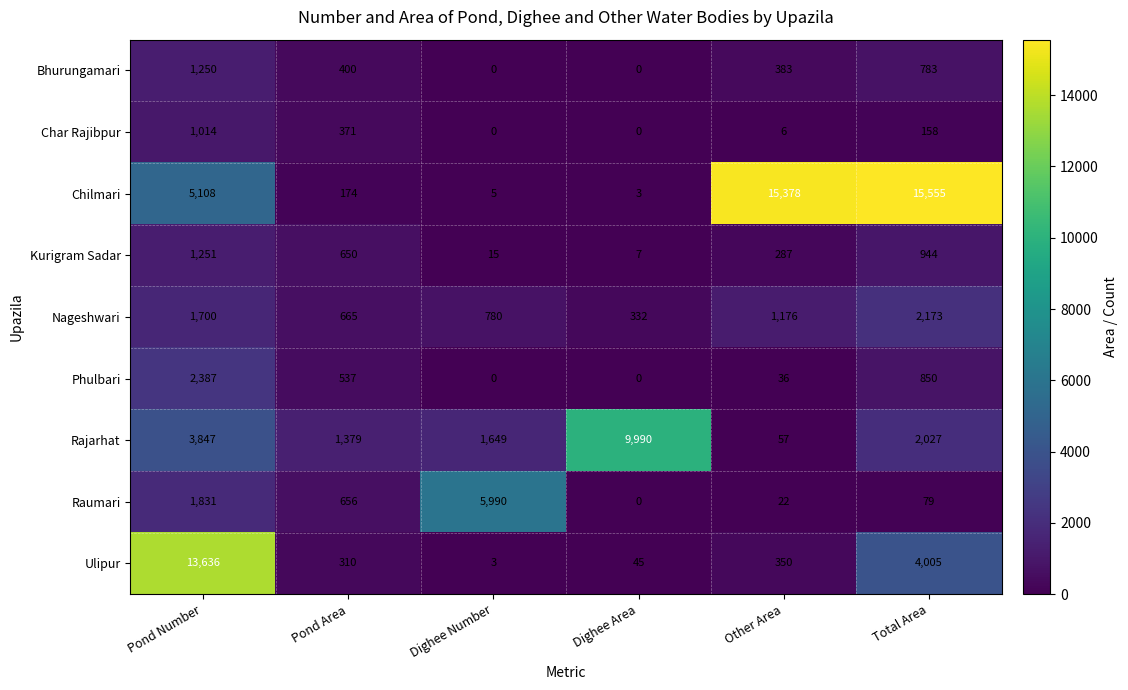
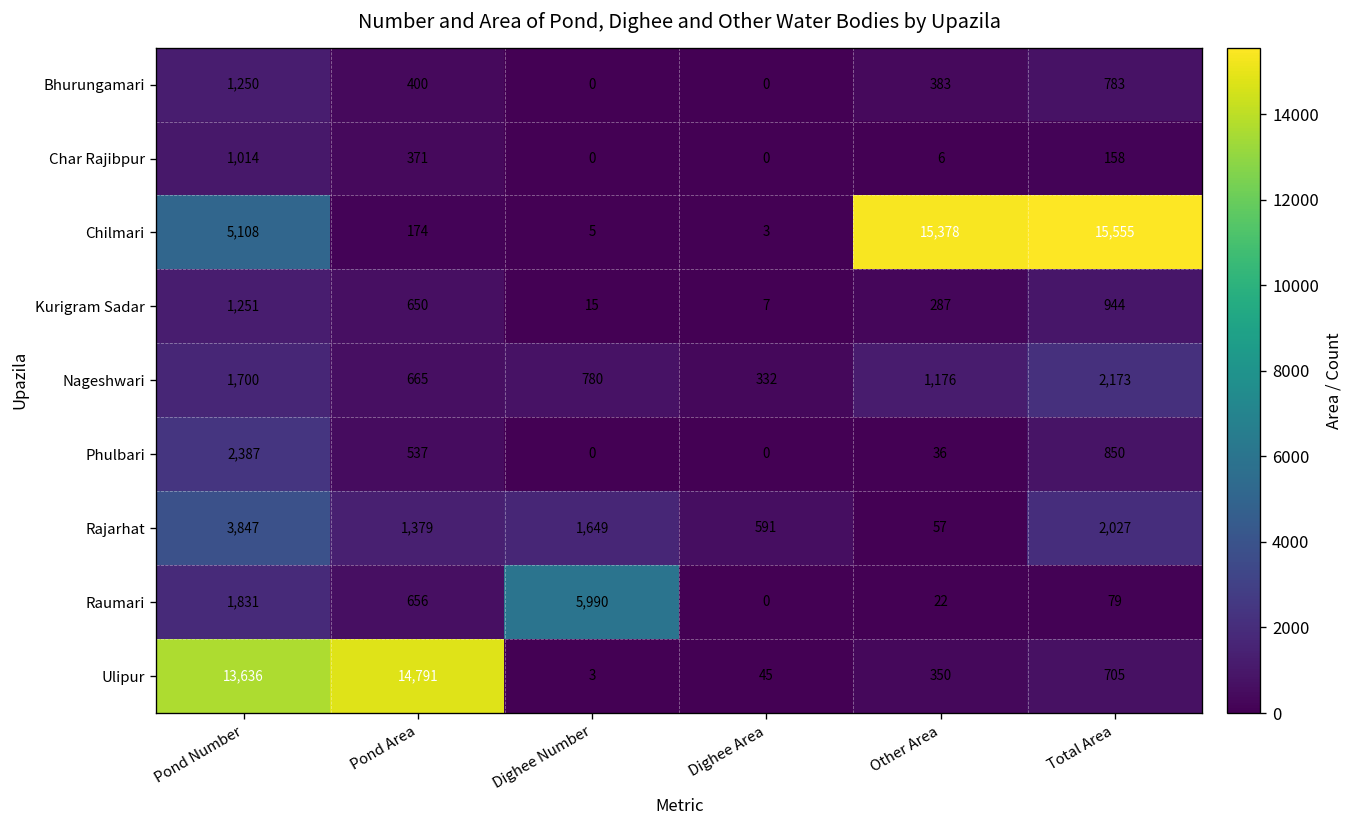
Rajarhat, Dighee Area: 9,990 -> 591
Ulipur, Pond Area: 310 -> 14,791
Ulipur, Total Area: 4,005 -> 705
